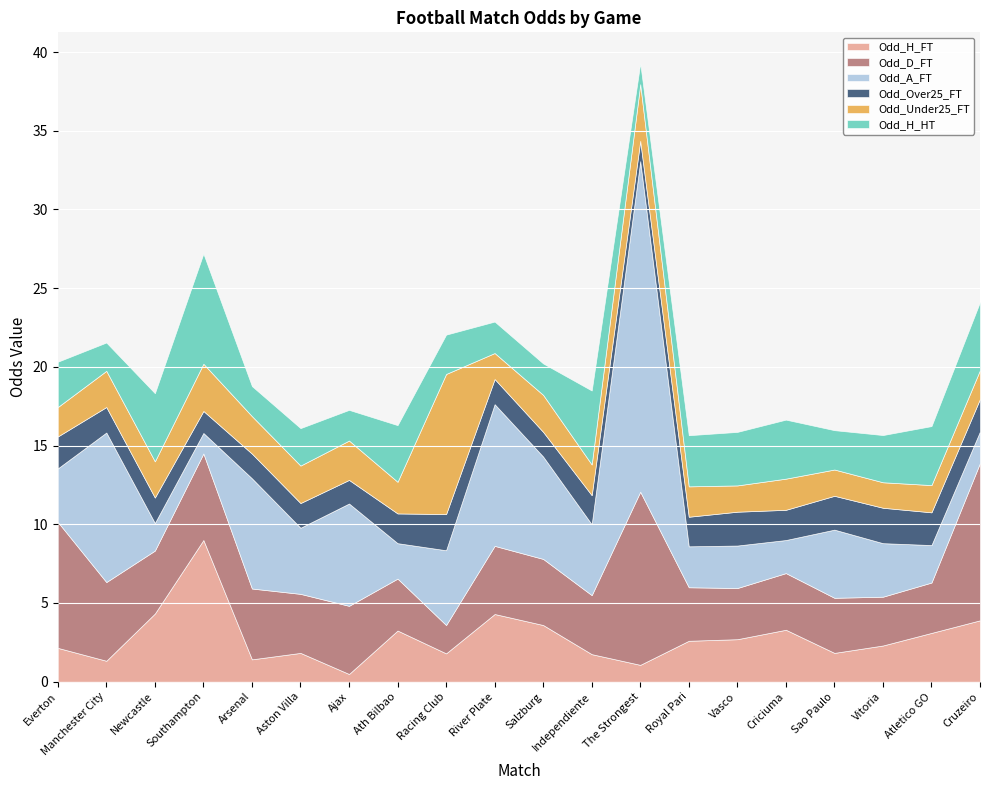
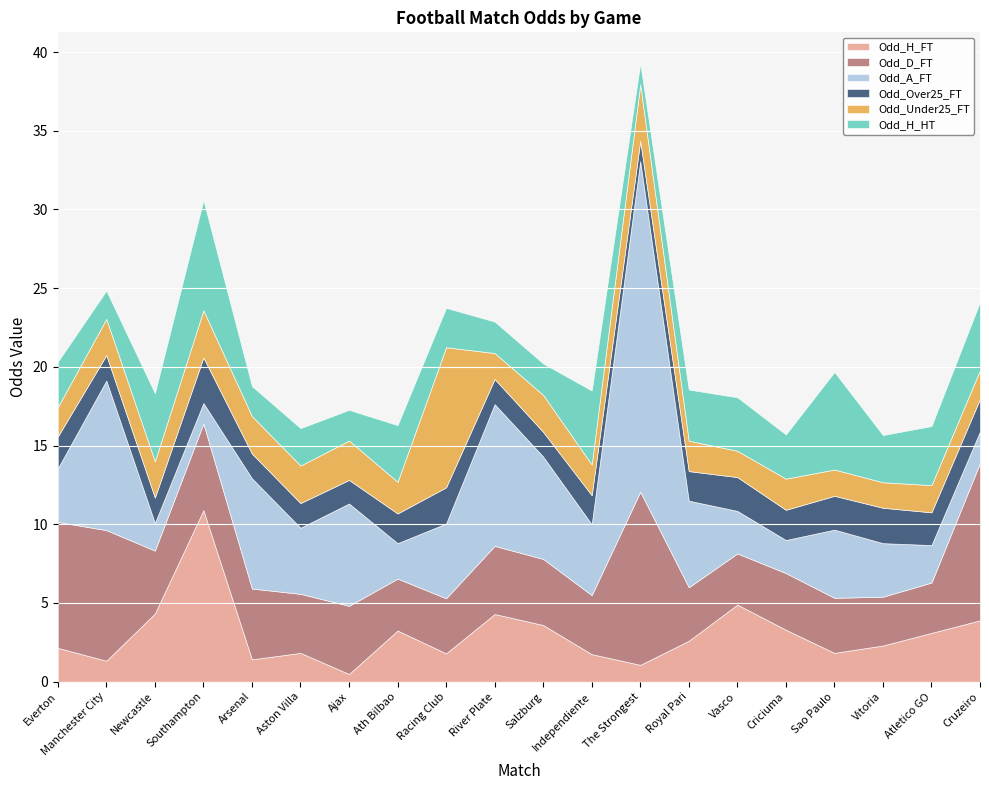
Odd_D_FT, Manchester City: 5.0 -> 8.3
Odd_H_FT, Southampton: 9.0 -> 10.9
Odd_Over25_FT, Southampton: 1.4 -> 2.9
Odd_D_FT, Racing Club: 1.8 -> 3.5
Odd_A_FT, Royal Pari: 2.6 -> 5.5
Odd_H_FT, Vasco: 2.7 -> 4.9
Odd_H_HT, Criciuma: 3.7 -> 2.8
Odd_H_HT, Sao Paulo: 2.5 -> 6.2
